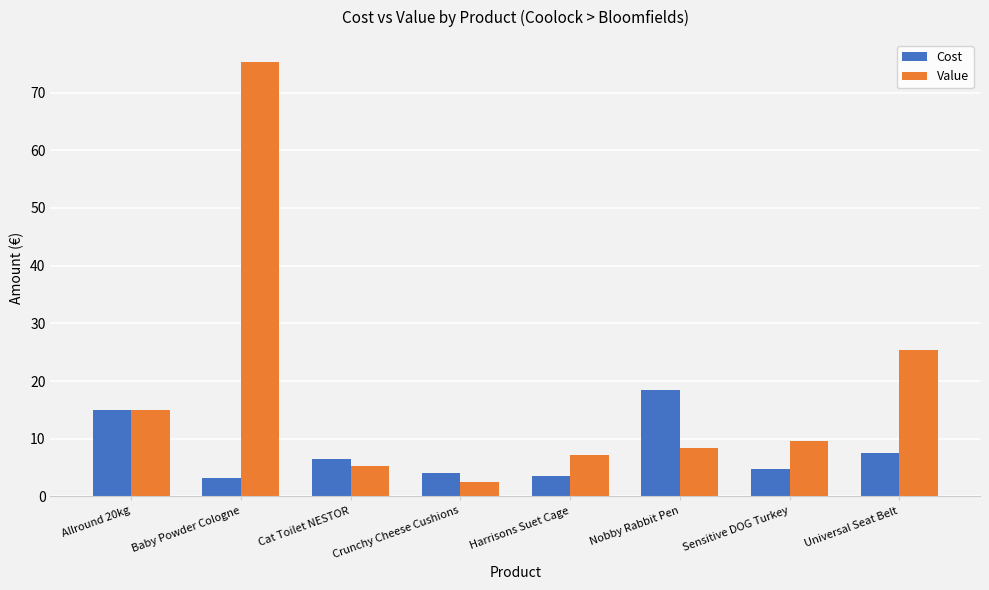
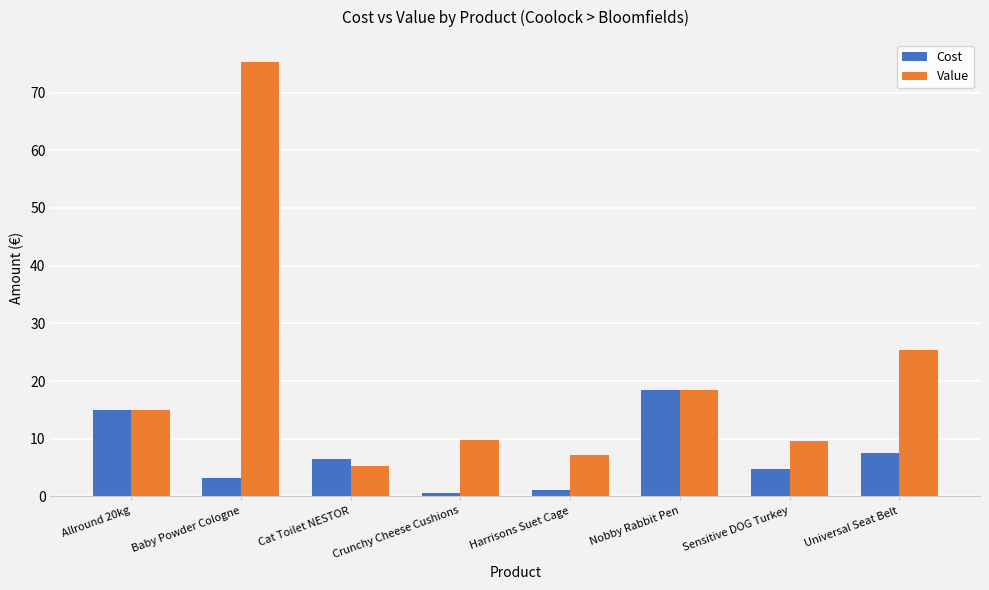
Cost, Crunchy Cheese Cushions: 4 -> 1
Value, Crunchy Cheese Cushions: 3 -> 10
Cost, Harrisons Suet Cage: 4 -> 1
Value, Nobby Rabbit Pen: 8 -> 18
